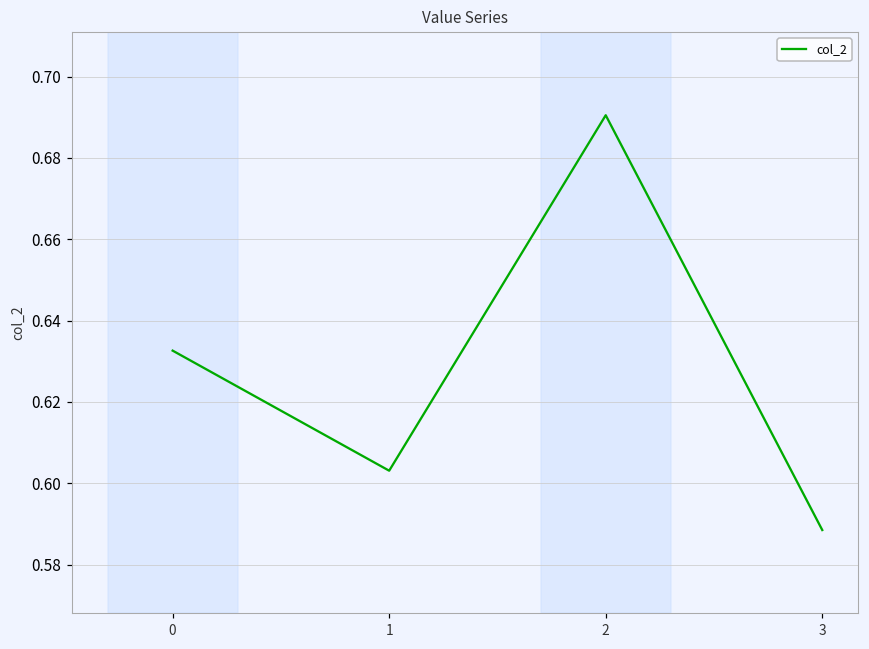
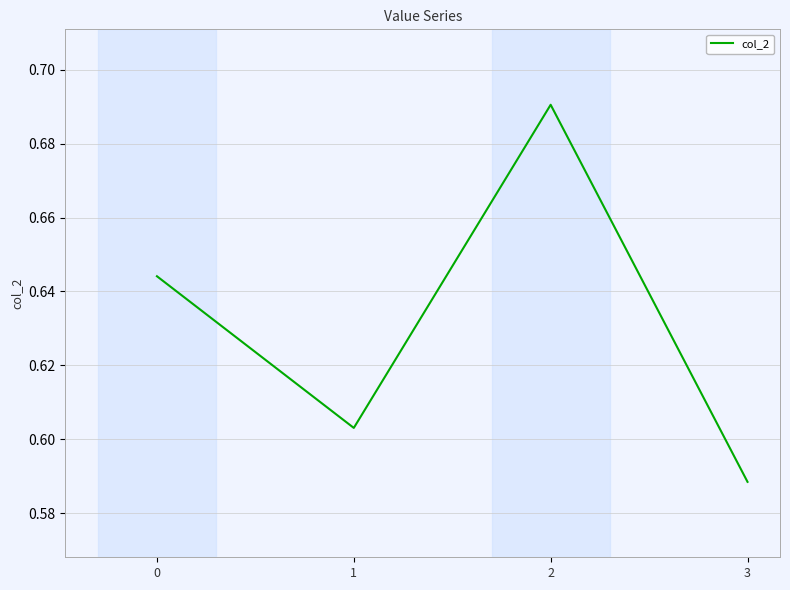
0: 0.633 -> 0.644
